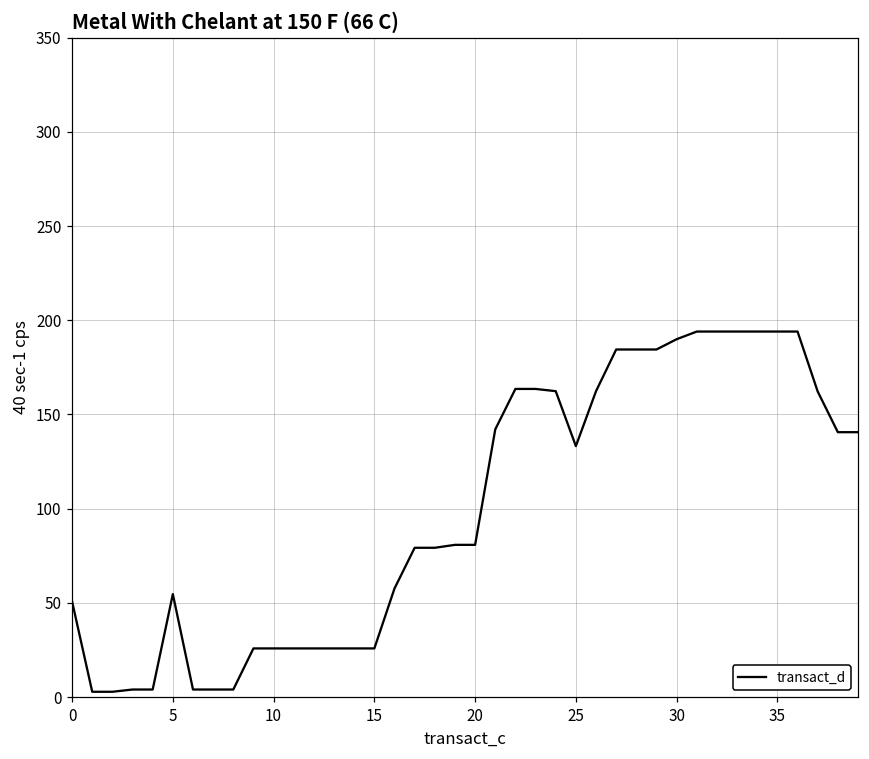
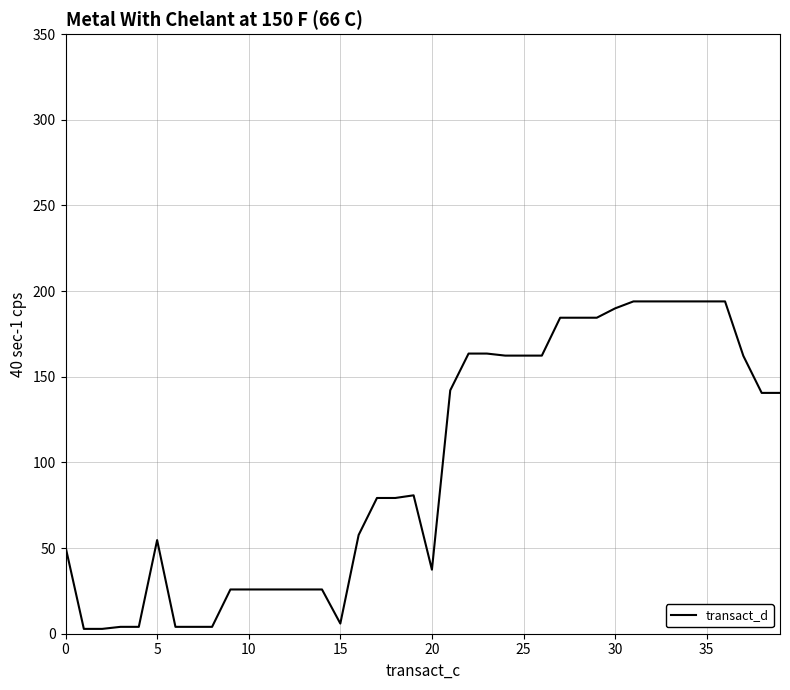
15: 26 -> 6
20: 81 -> 37
25: 133 -> 162
